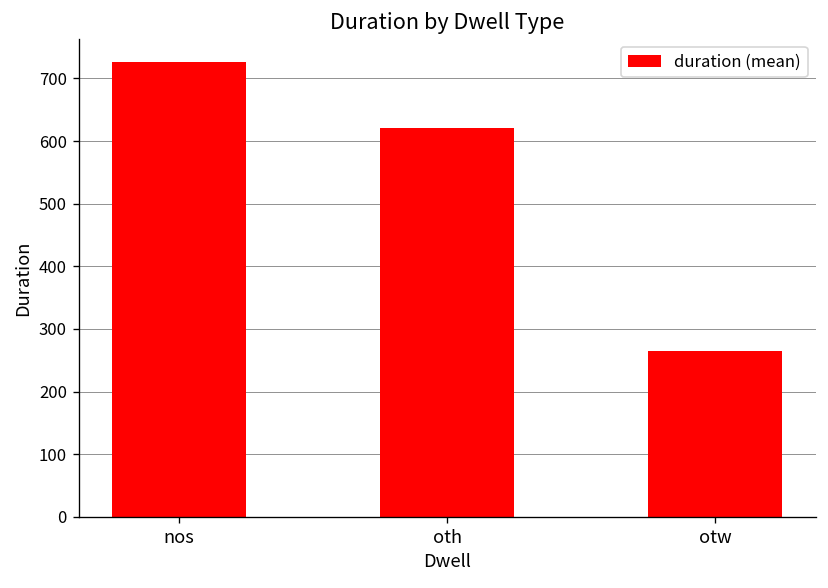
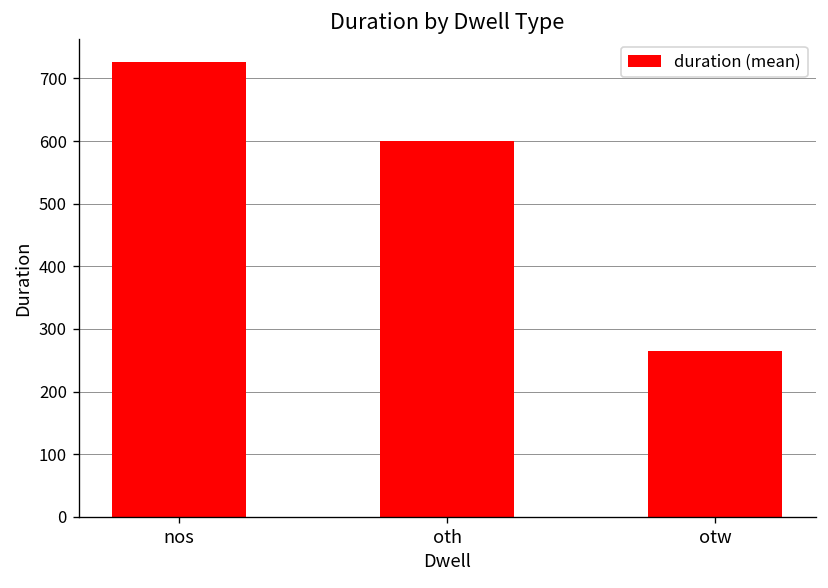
oth: 620 -> 600
